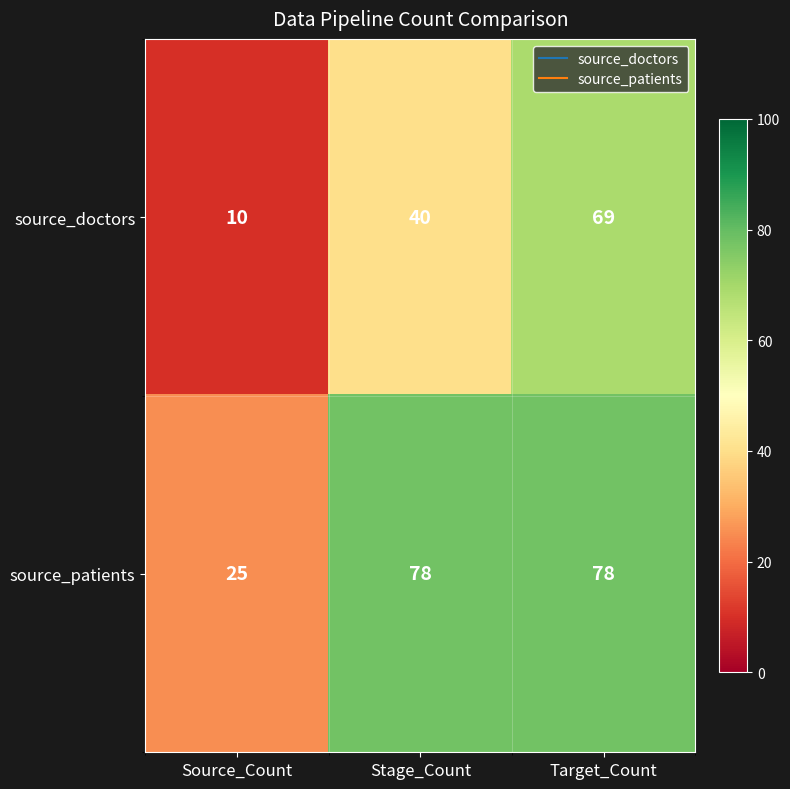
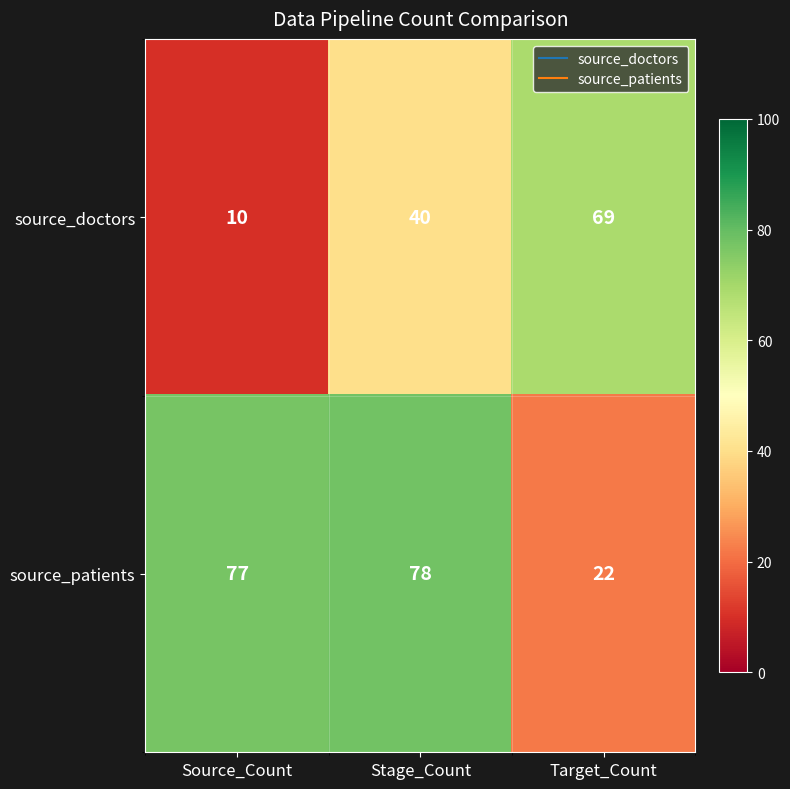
source_patients, Source_Count: 25 -> 77
source_patients, Target_Count: 78 -> 22
